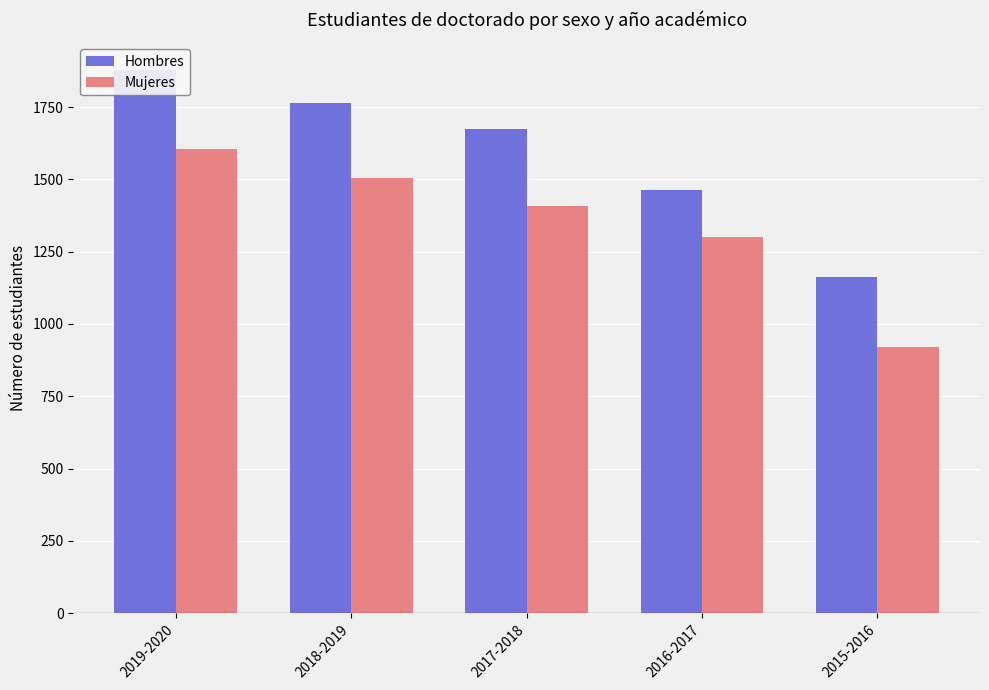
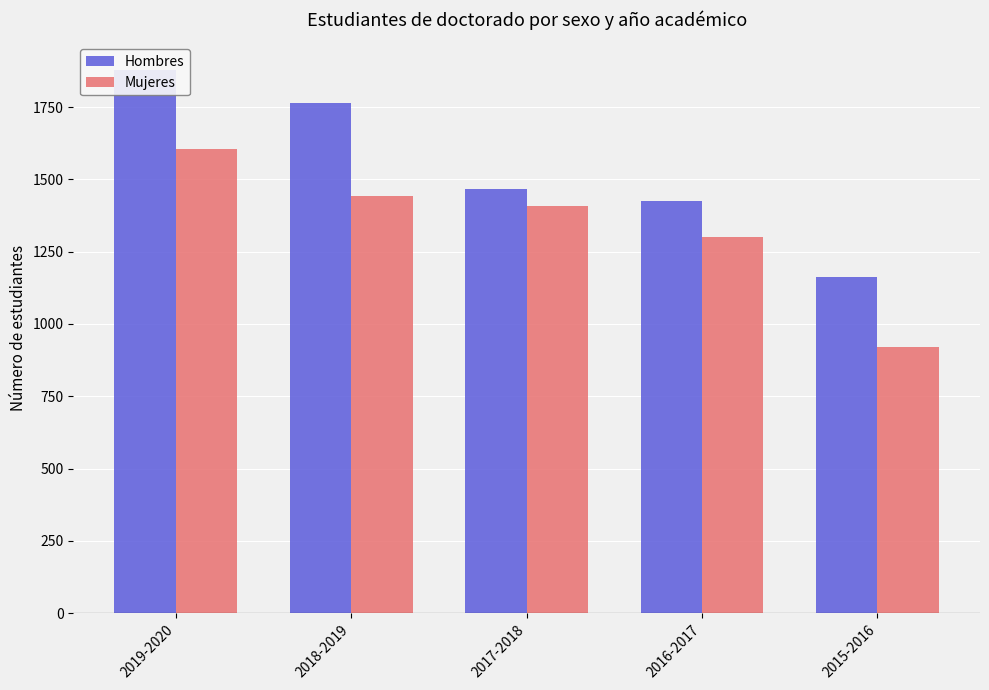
Mujeres, 2018-2019: 1510 -> 1440
Hombres, 2017-2018: 1670 -> 1470
Hombres, 2016-2017: 1460 -> 1420
